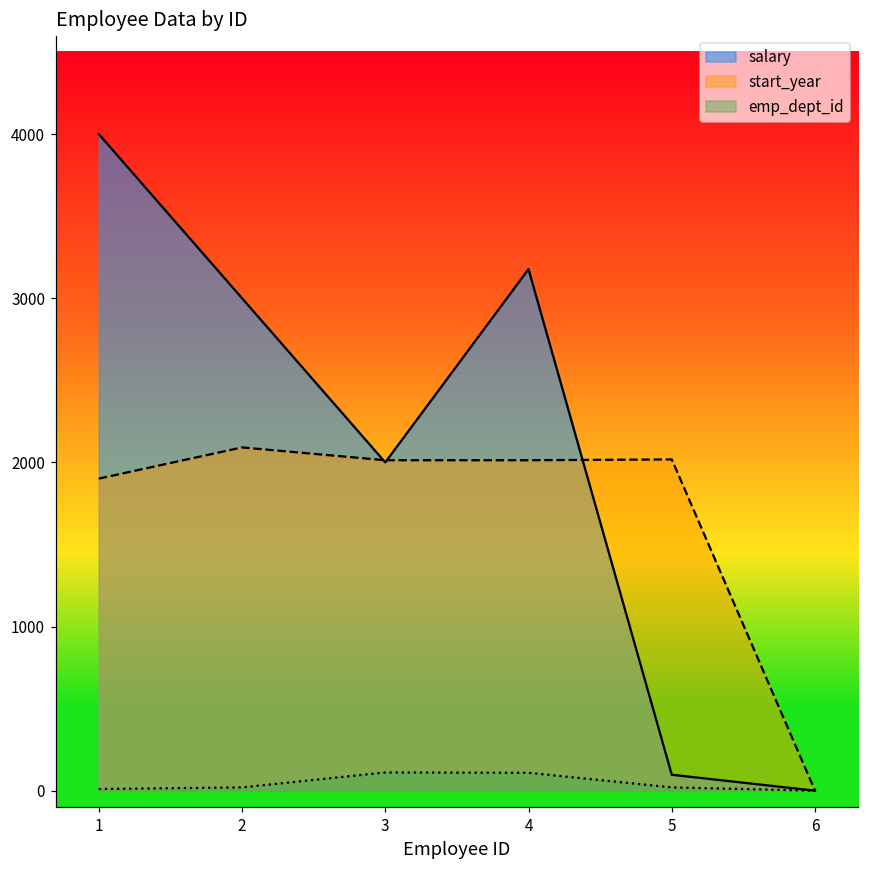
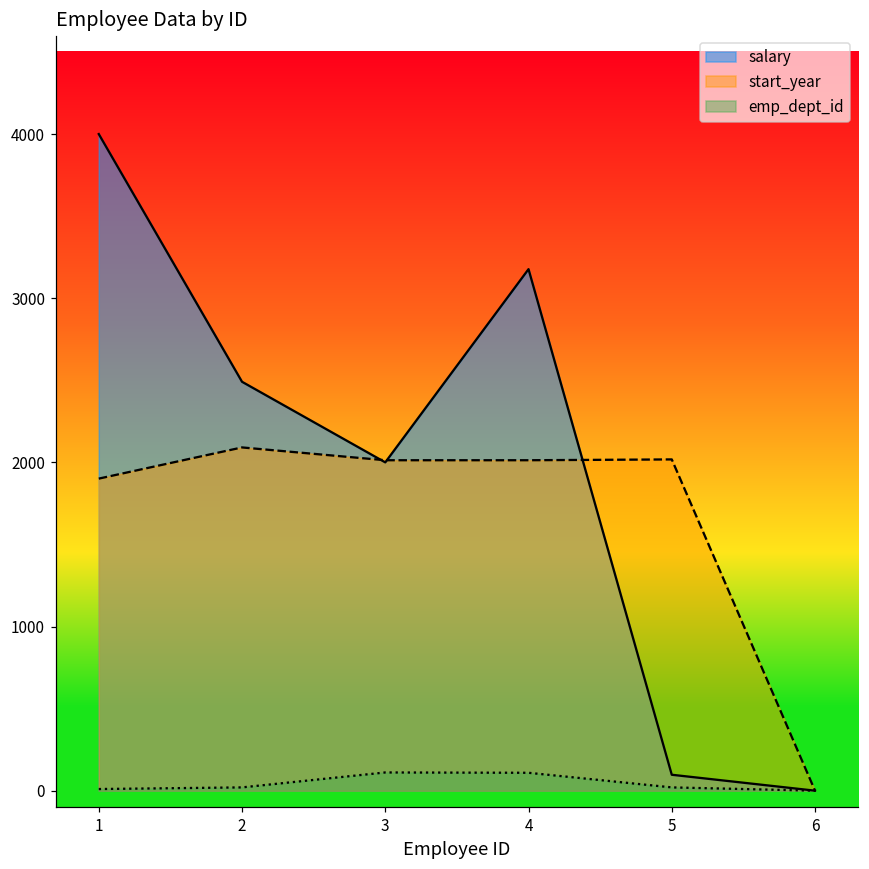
salary, 2: 3000 -> 2490
